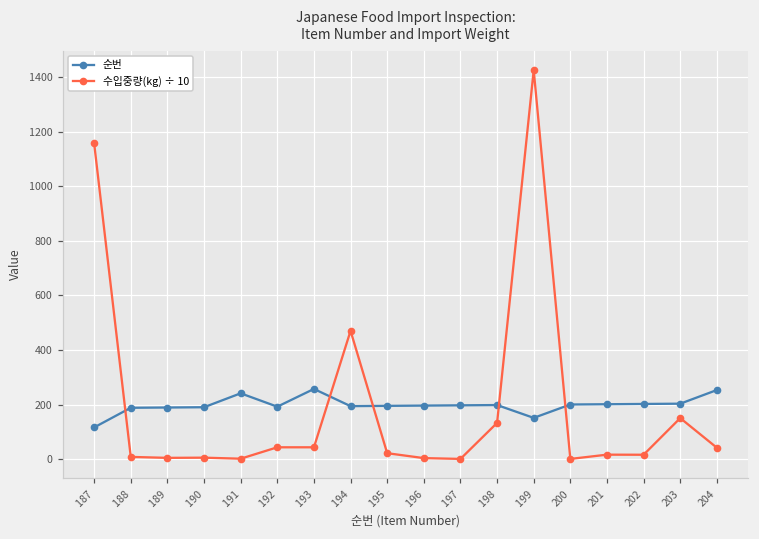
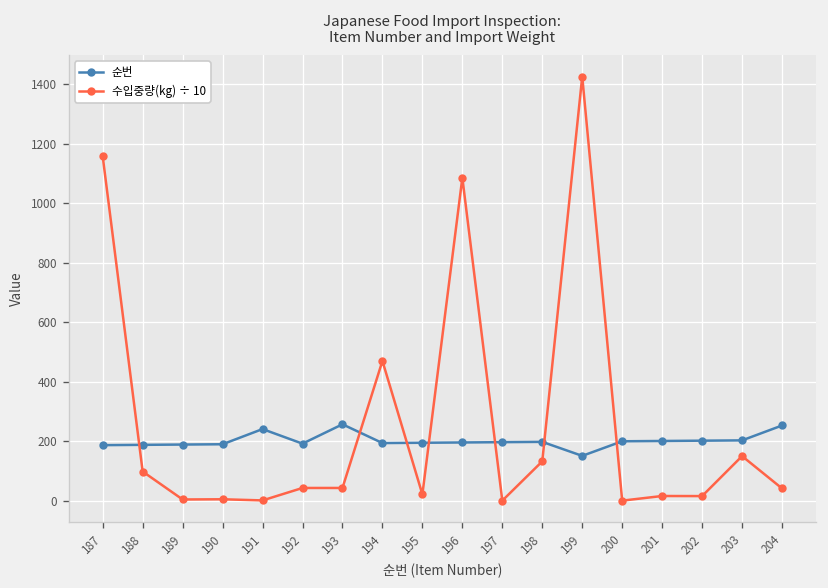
순번, 187: 120 -> 190
수입중량(kg) ÷ 10, 188: 10 -> 100
수입중량(kg) ÷ 10, 196: 0 -> 1090
